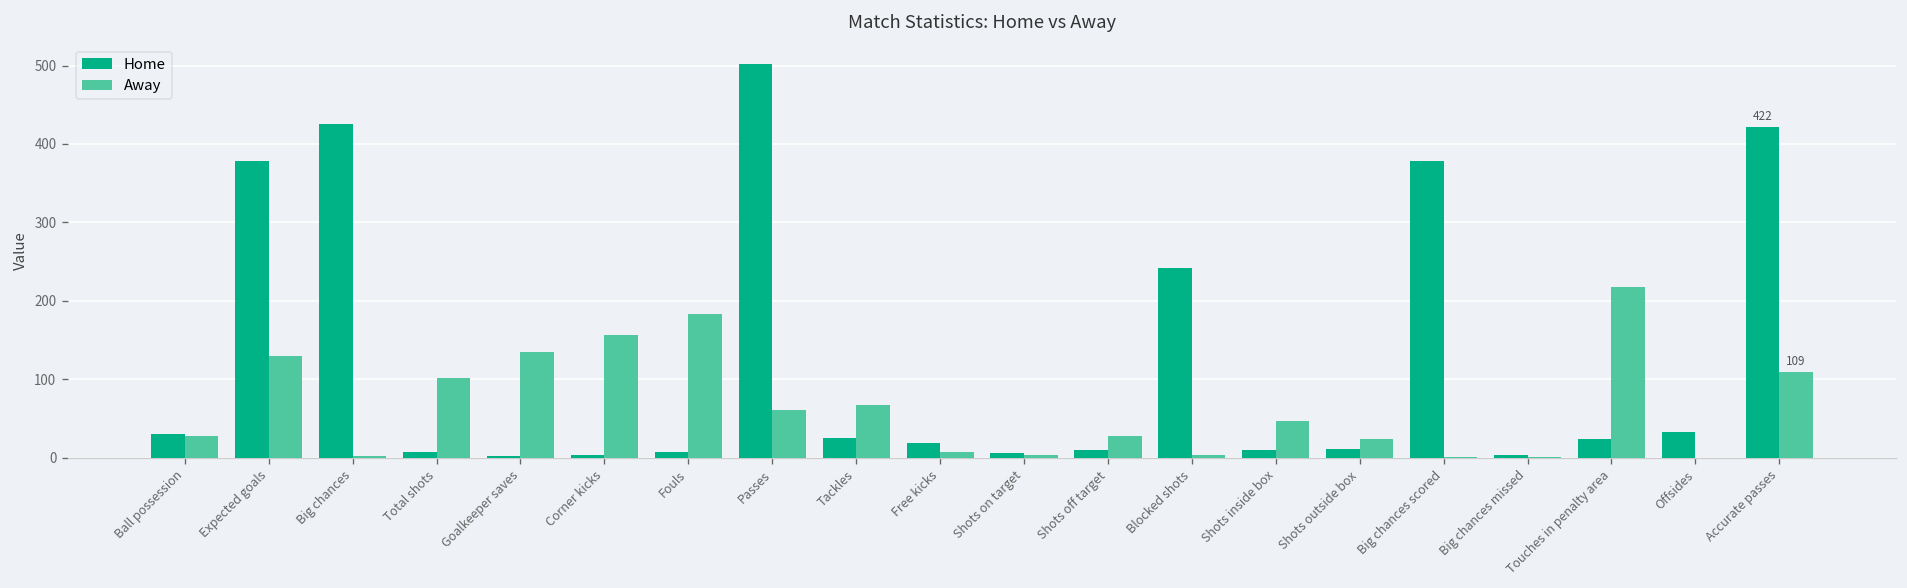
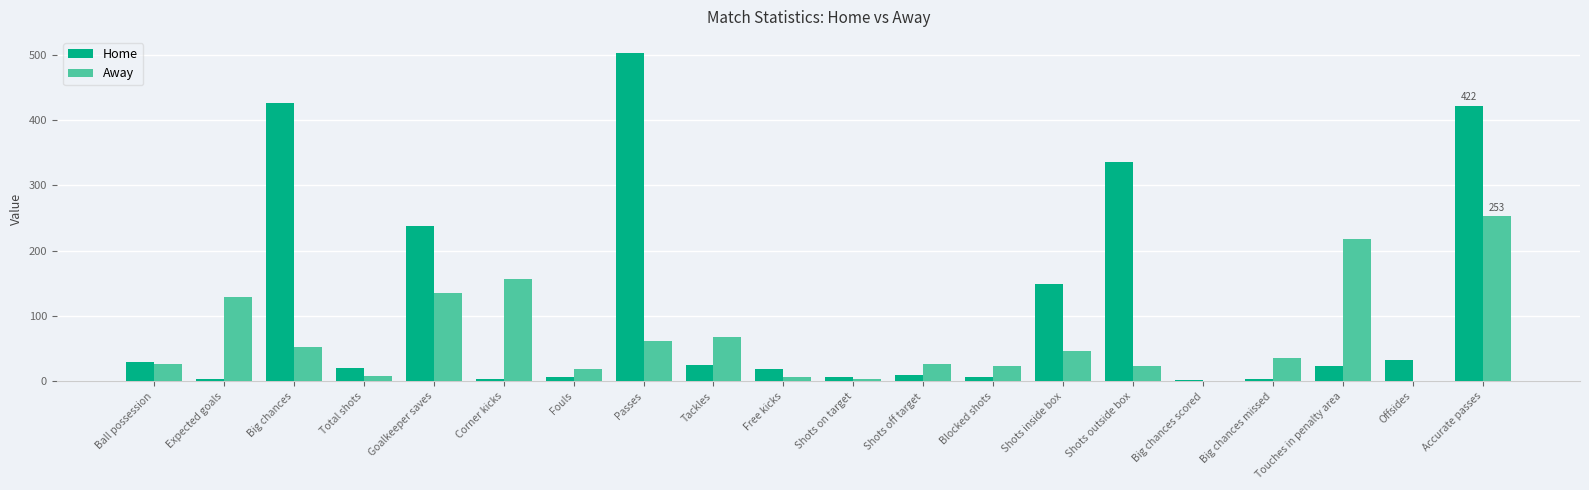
Home, Expected goals: 380 -> 0
Away, Big chances: 0 -> 50
Home, Total shots: 10 -> 20
Away, Total shots: 100 -> 10
Home, Goalkeeper saves: 0 -> 240
Away, Fouls: 180 -> 20
Home, Blocked shots: 240 -> 10
Away, Blocked shots: 0 -> 20
Home, Shots inside box: 10 -> 150
Home, Shots outside box: 10 -> 340
Home, Big chances scored: 380 -> 0
Away, Big chances missed: 0 -> 40
Away, Accurate passes: 109 -> 253
